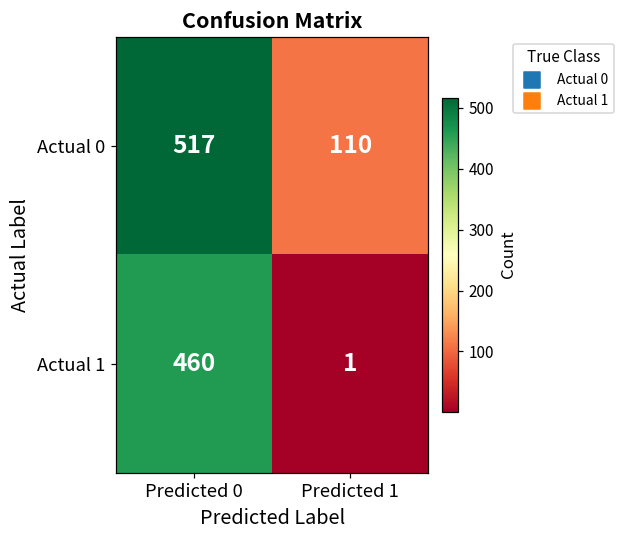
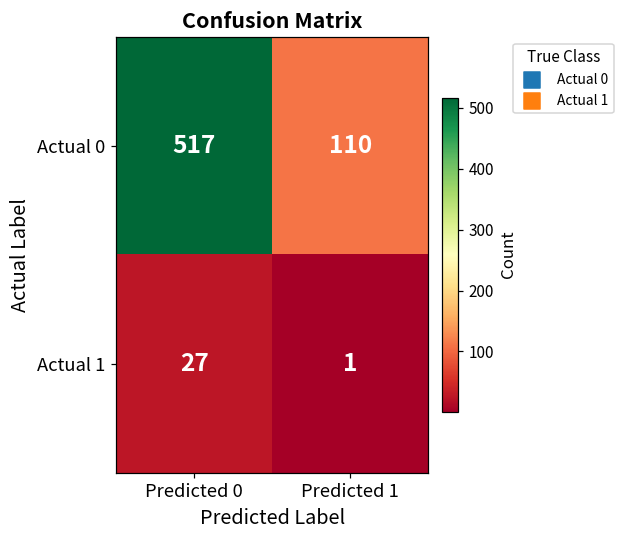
Actual 1, Predicted 0: 460 -> 27
